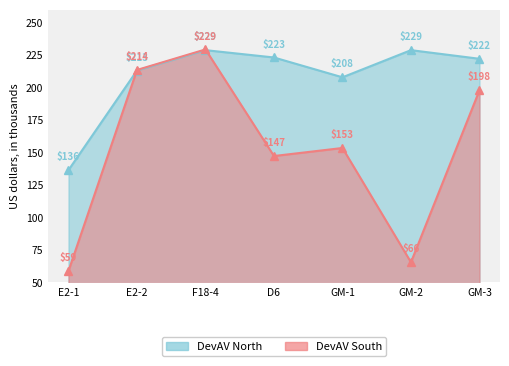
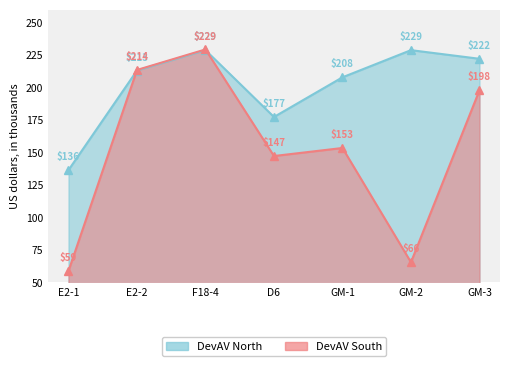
DevAV North, D6: $223 -> $177
